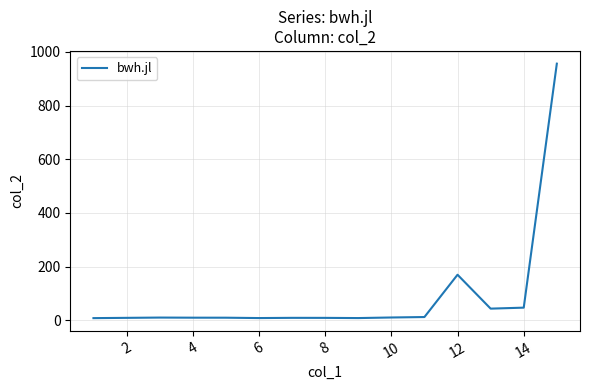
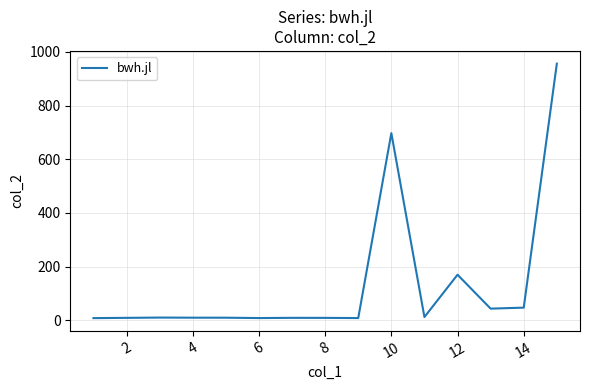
10: 10 -> 700
